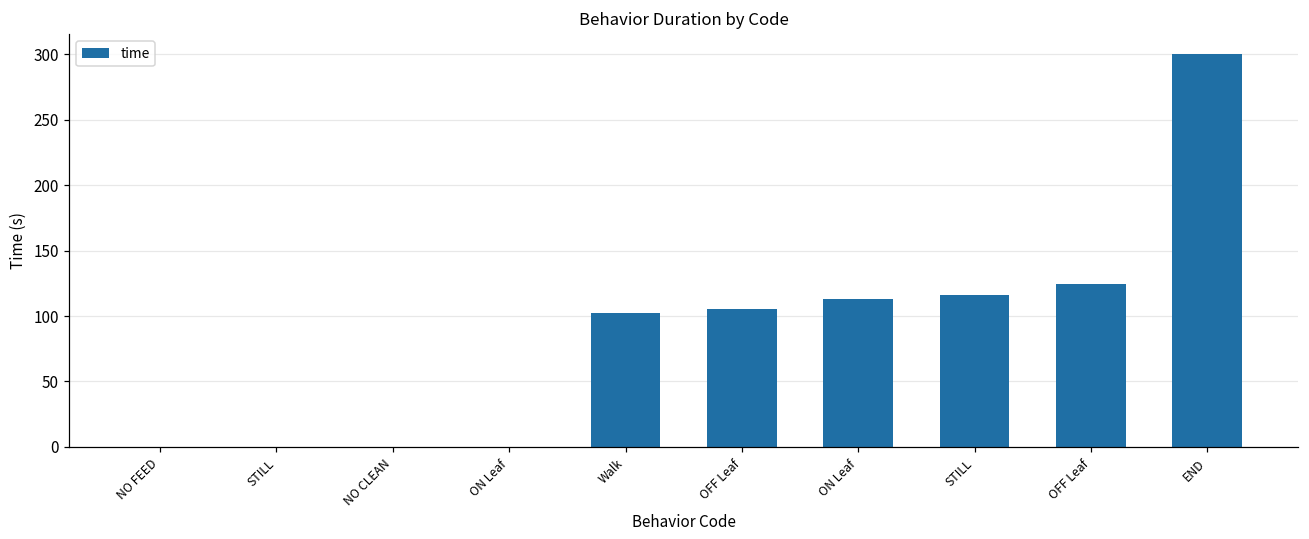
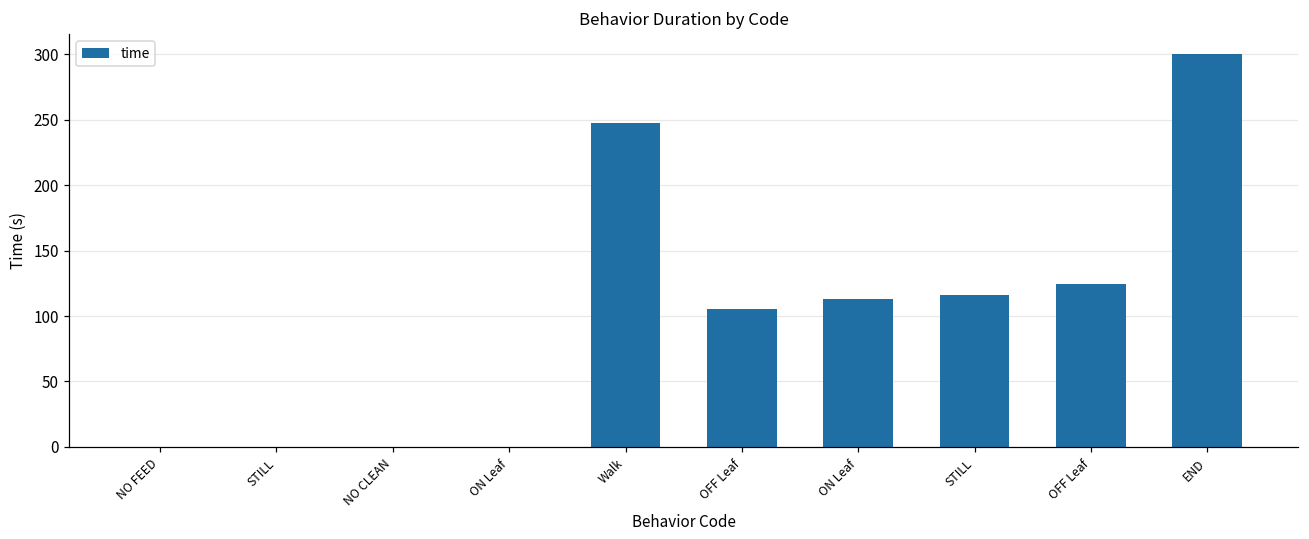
Walk: 103 -> 248
